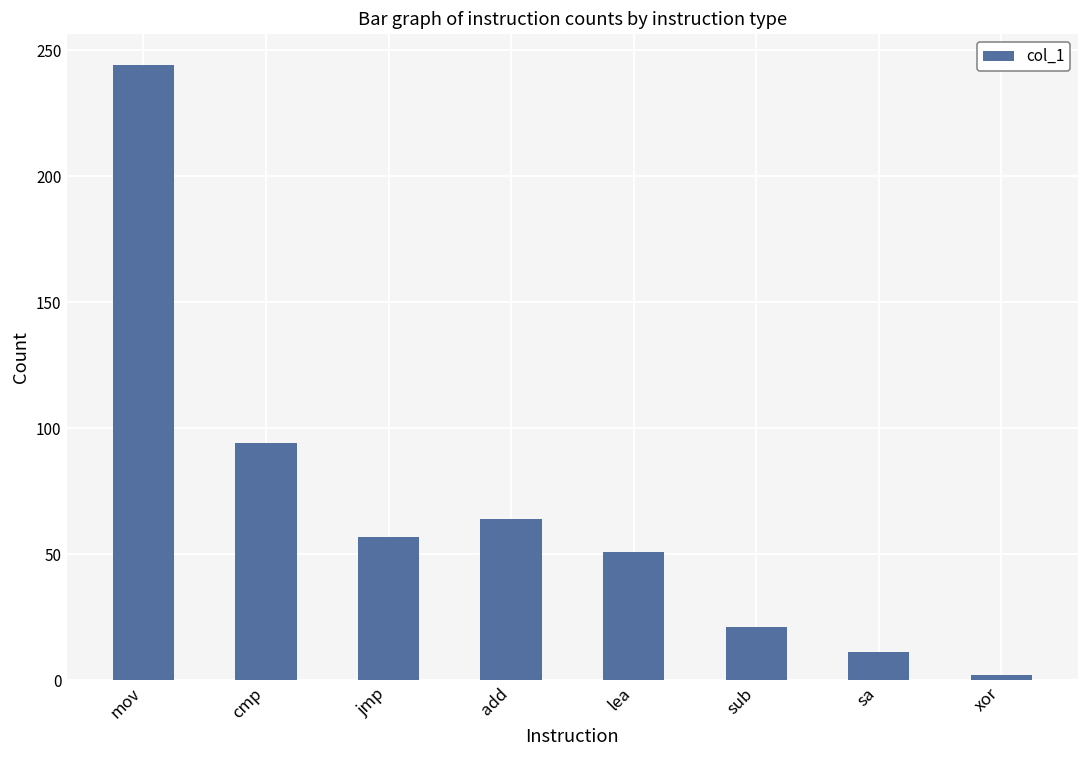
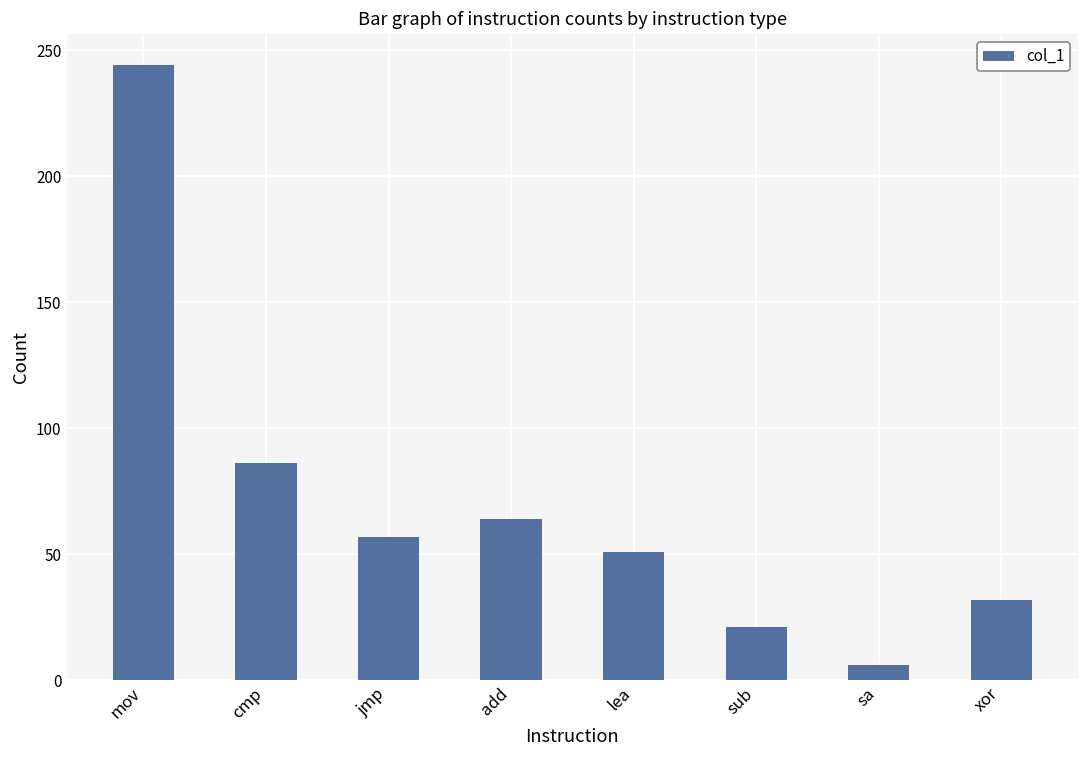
cmp: 94 -> 86
sa: 11 -> 6
xor: 2 -> 32
